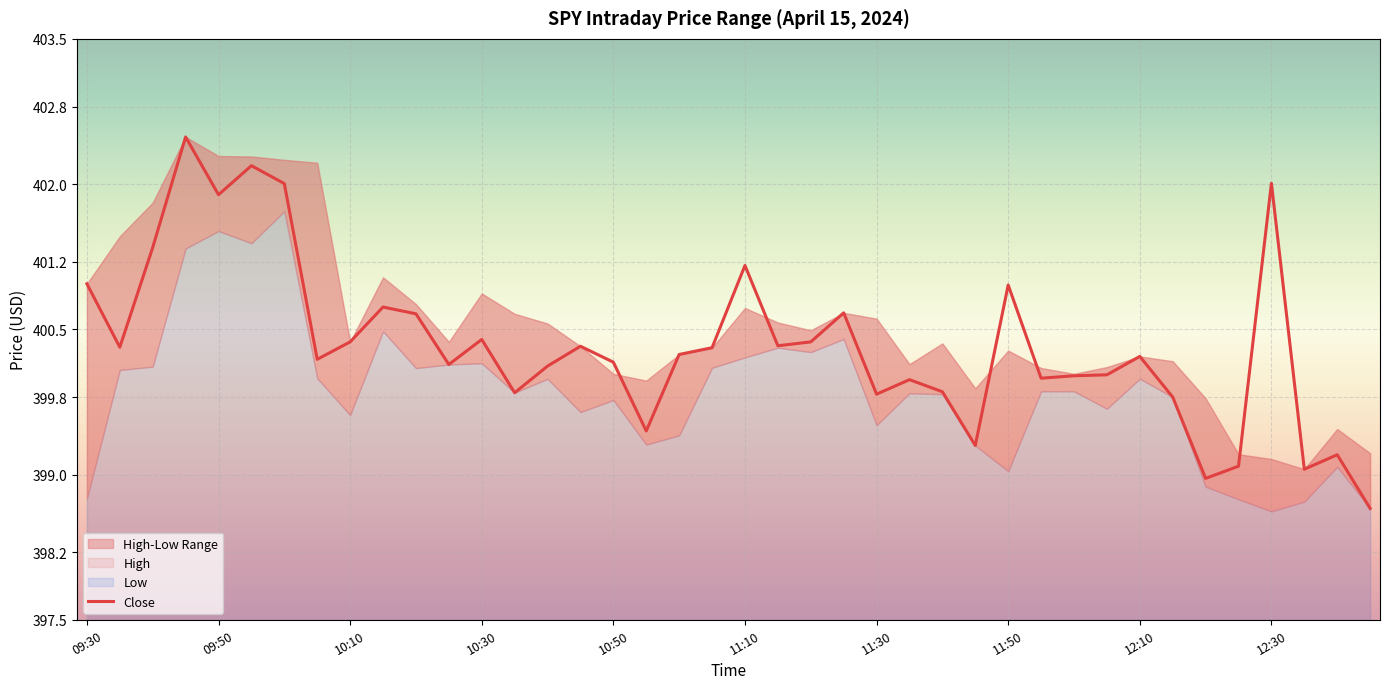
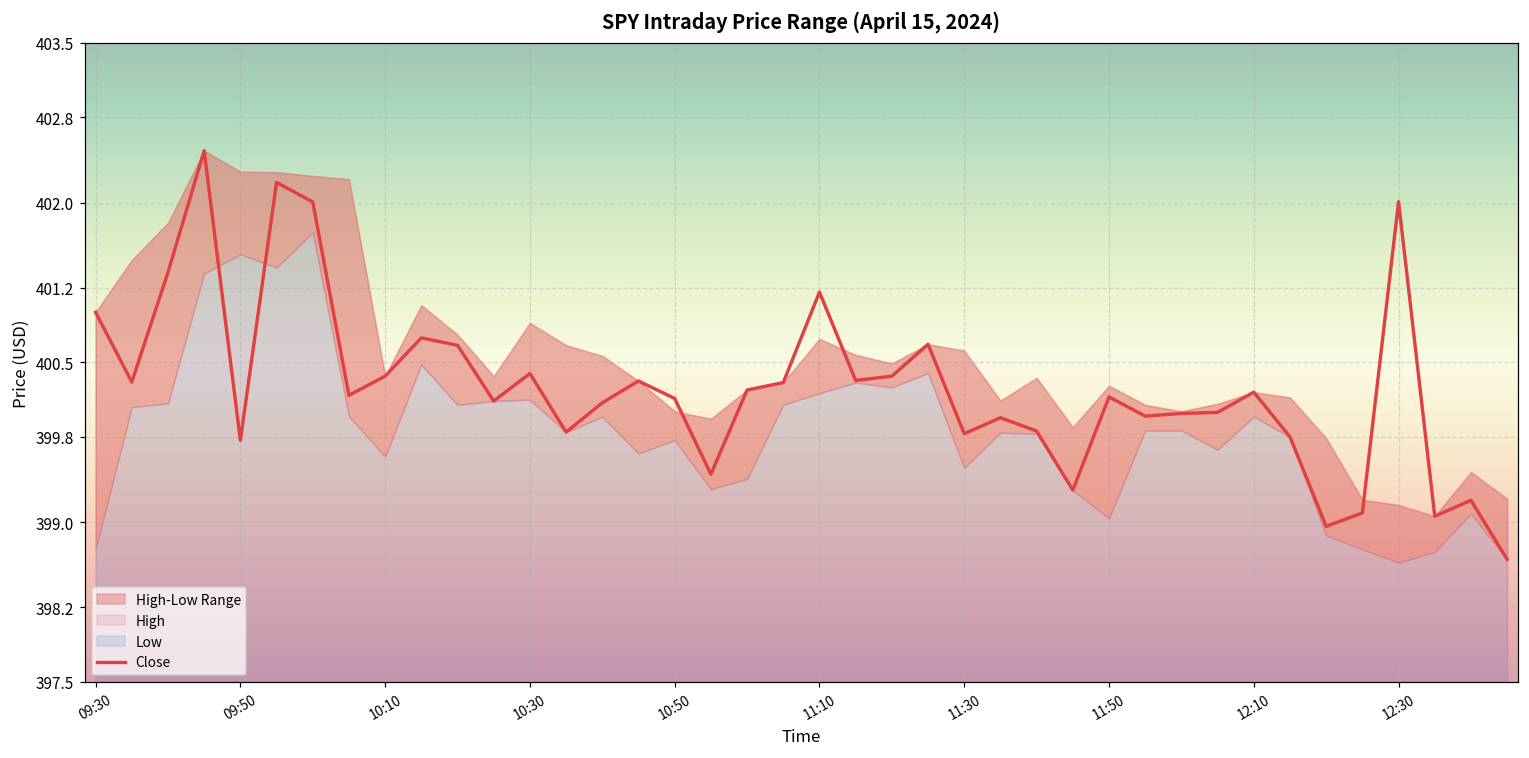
Close, 09:50: 401.9 -> 399.8
Close, 11:50: 401.0 -> 400.2
